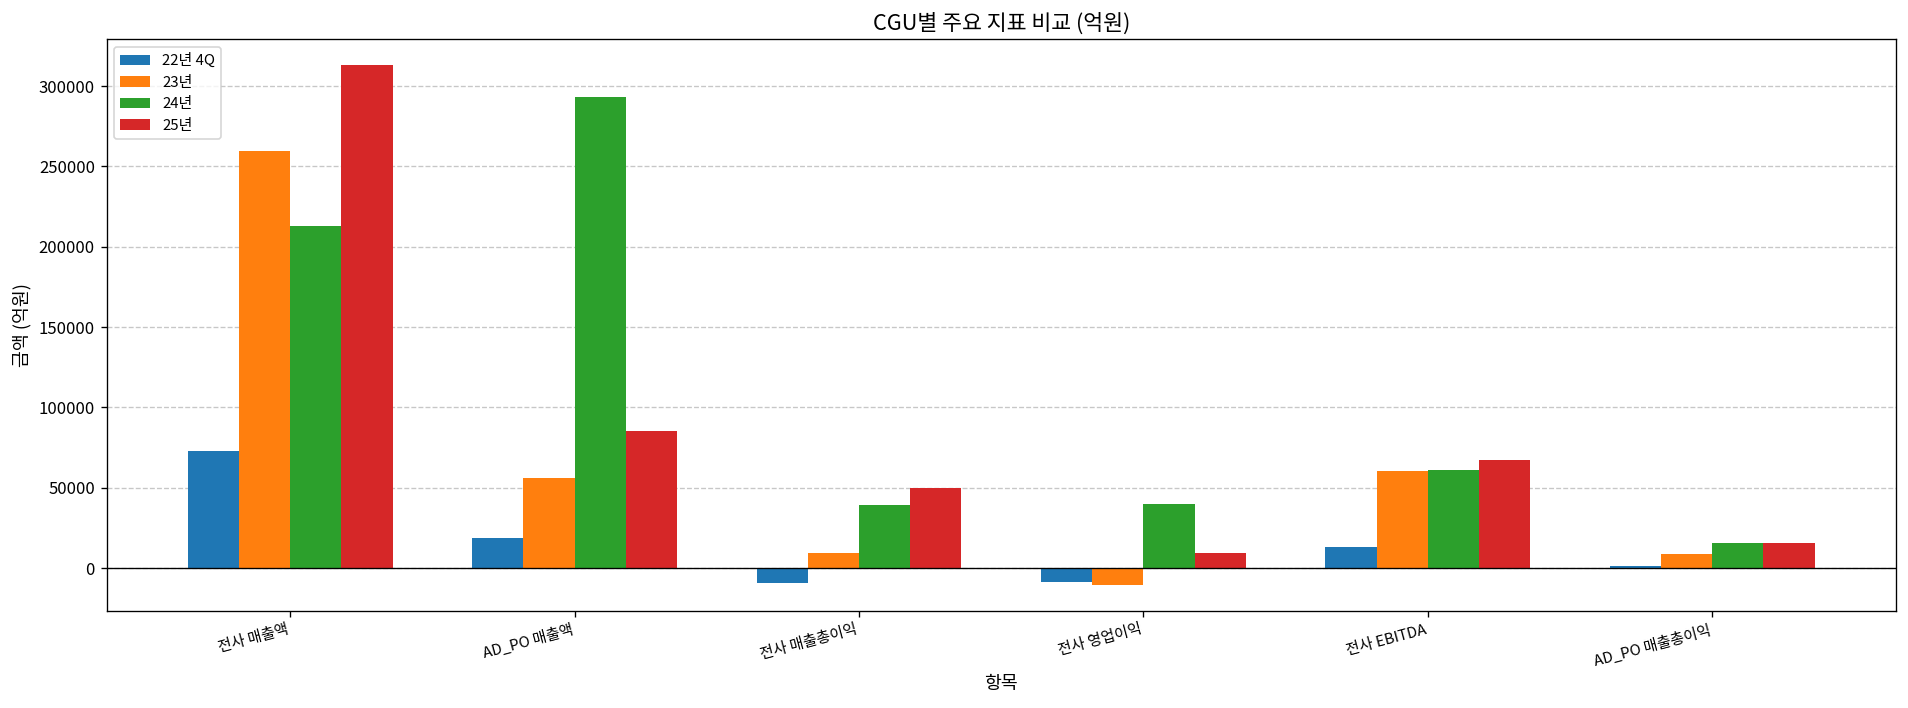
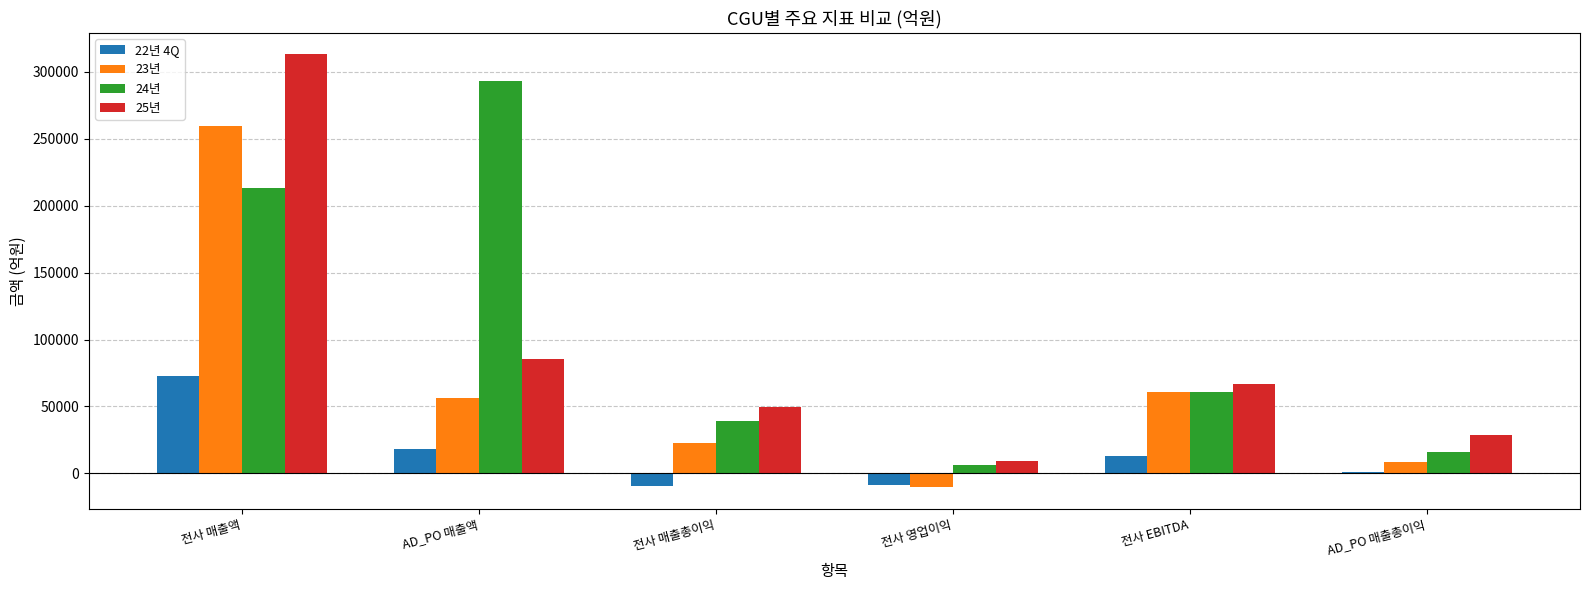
23년, 전사 매출총이익: 9000 -> 22000
24년, 전사 영업이익: 40000 -> 6000
25년, AD_PO 매출총이익: 16000 -> 29000
